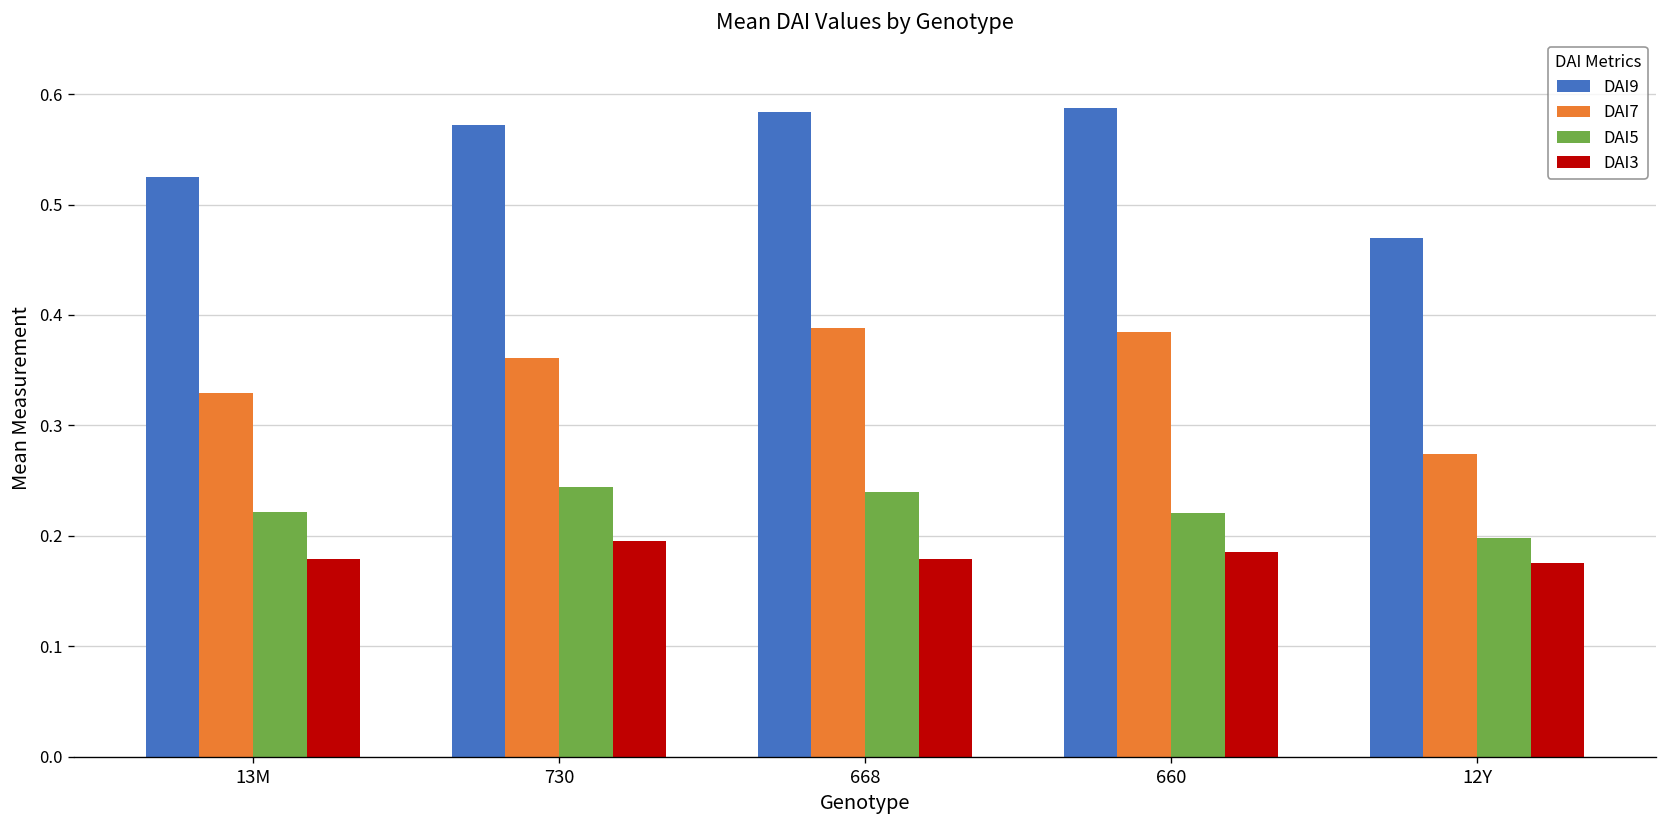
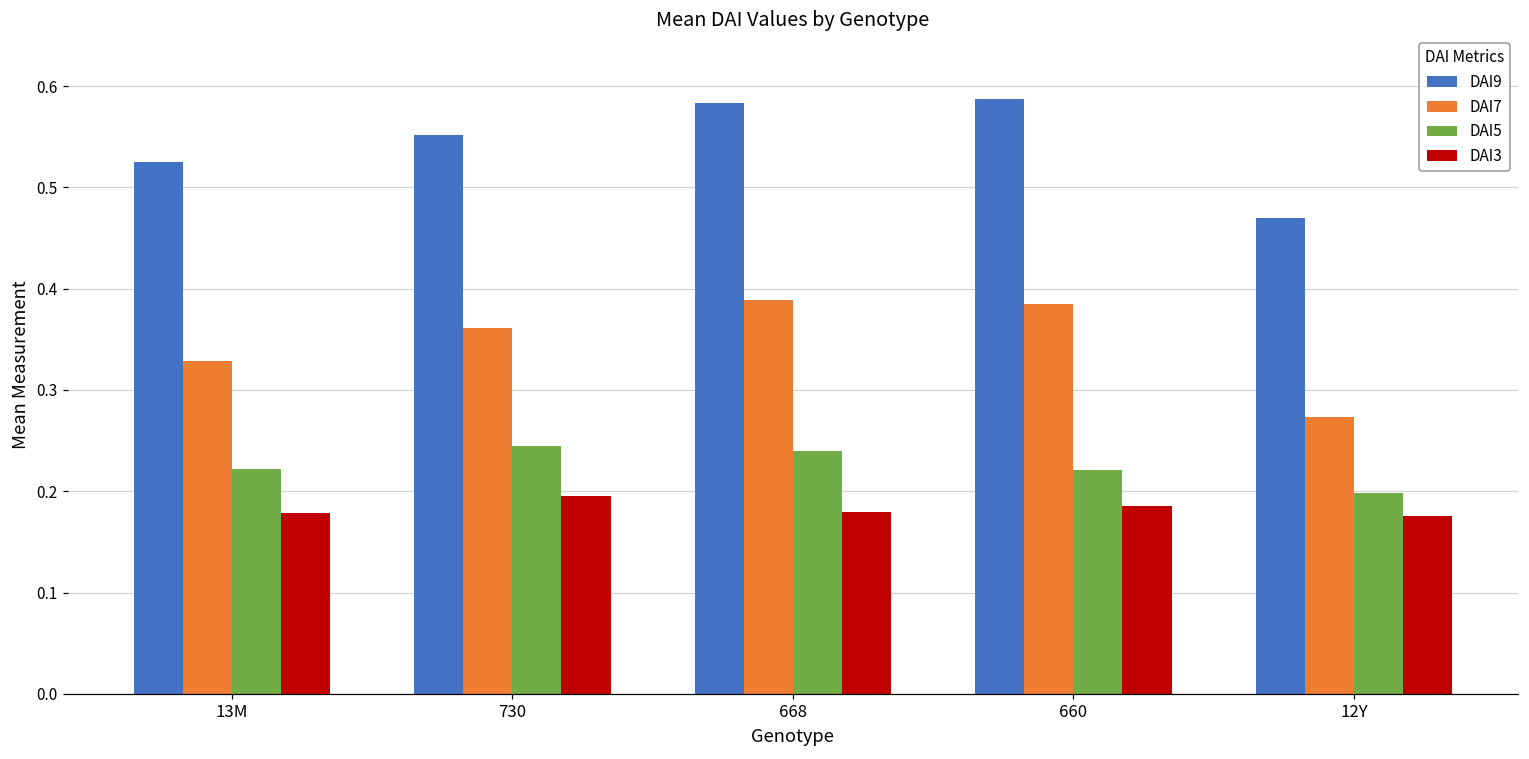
DAI9, 730: 0.57 -> 0.55
